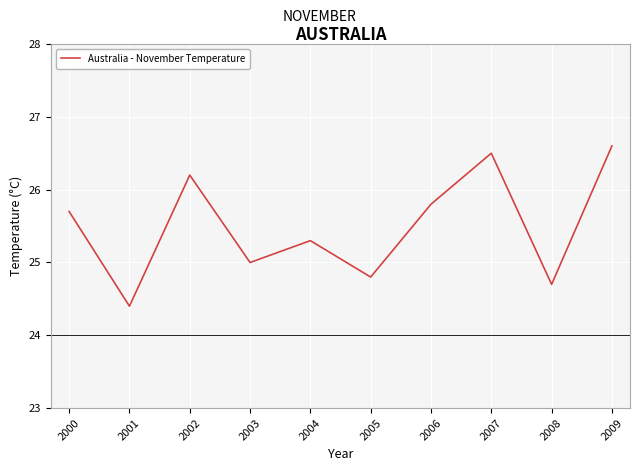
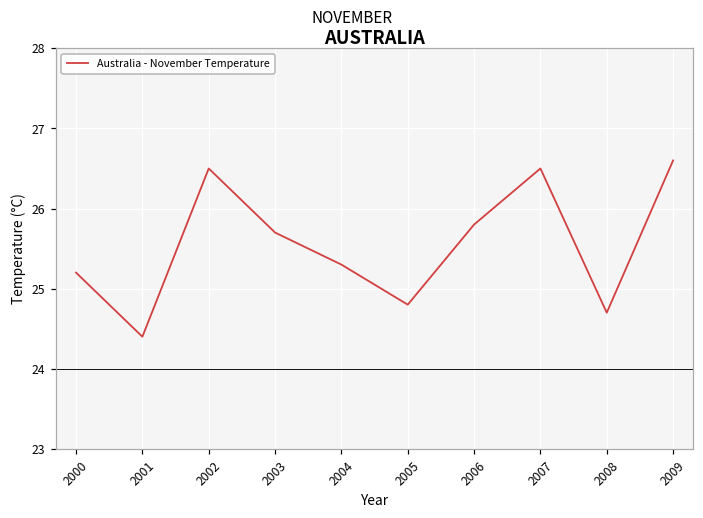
2000: 25.7 -> 25.2
2002: 26.2 -> 26.5
2003: 25.0 -> 25.7
